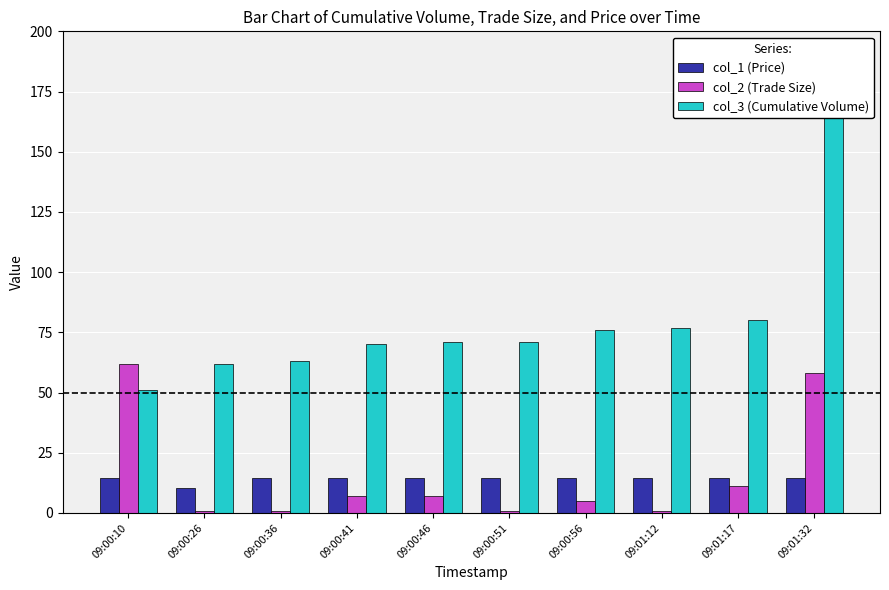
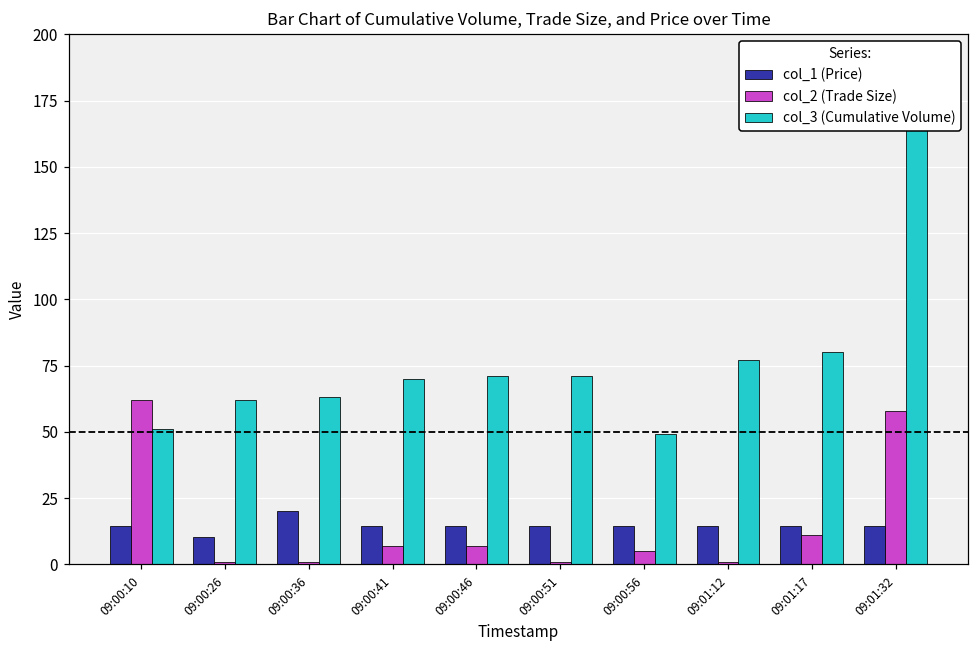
col_1 (Price), 09:00:36: 14 -> 20
col_3 (Cumulative Volume), 09:00:56: 76 -> 49
